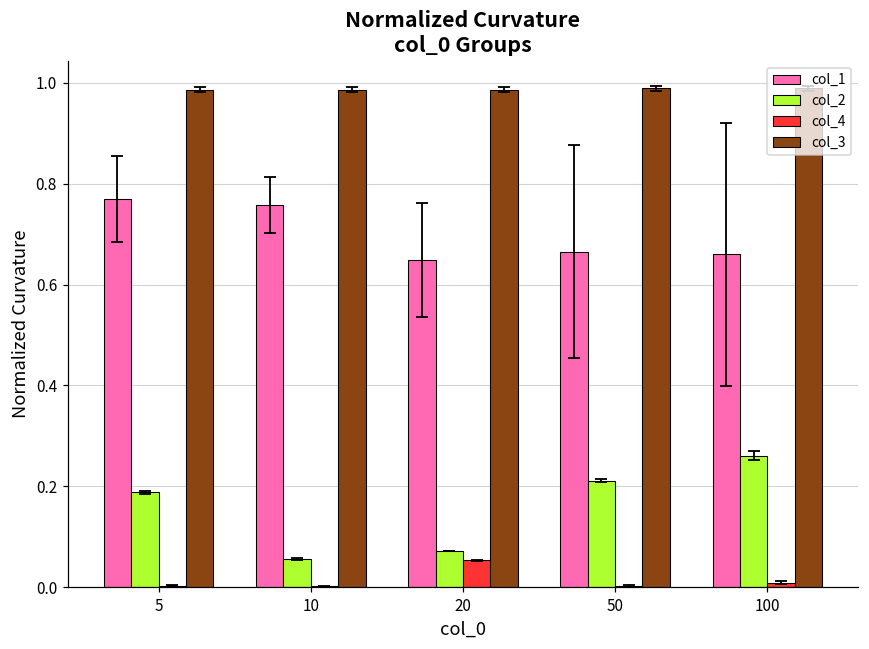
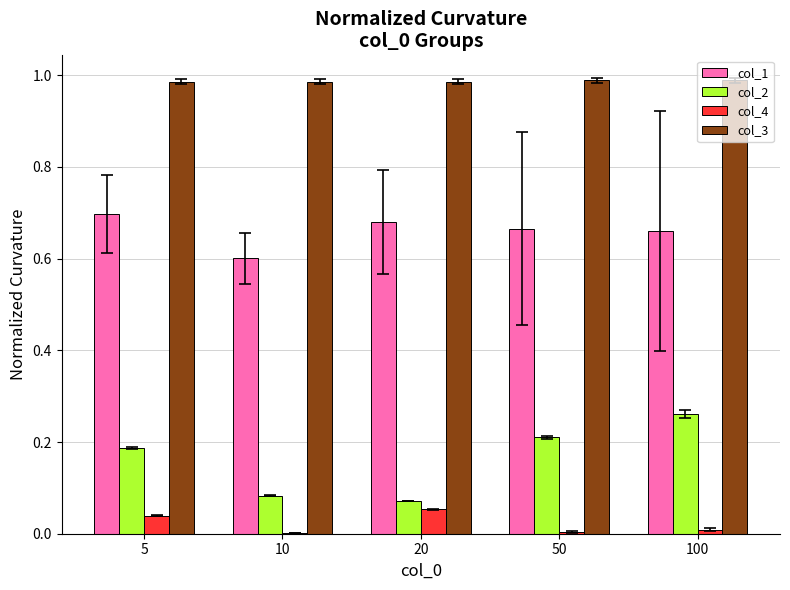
col_1, 5: 0.77 -> 0.70
col_4, 5: 0.00 -> 0.04
col_1, 10: 0.76 -> 0.60
col_2, 10: 0.06 -> 0.08
col_1, 20: 0.65 -> 0.68
